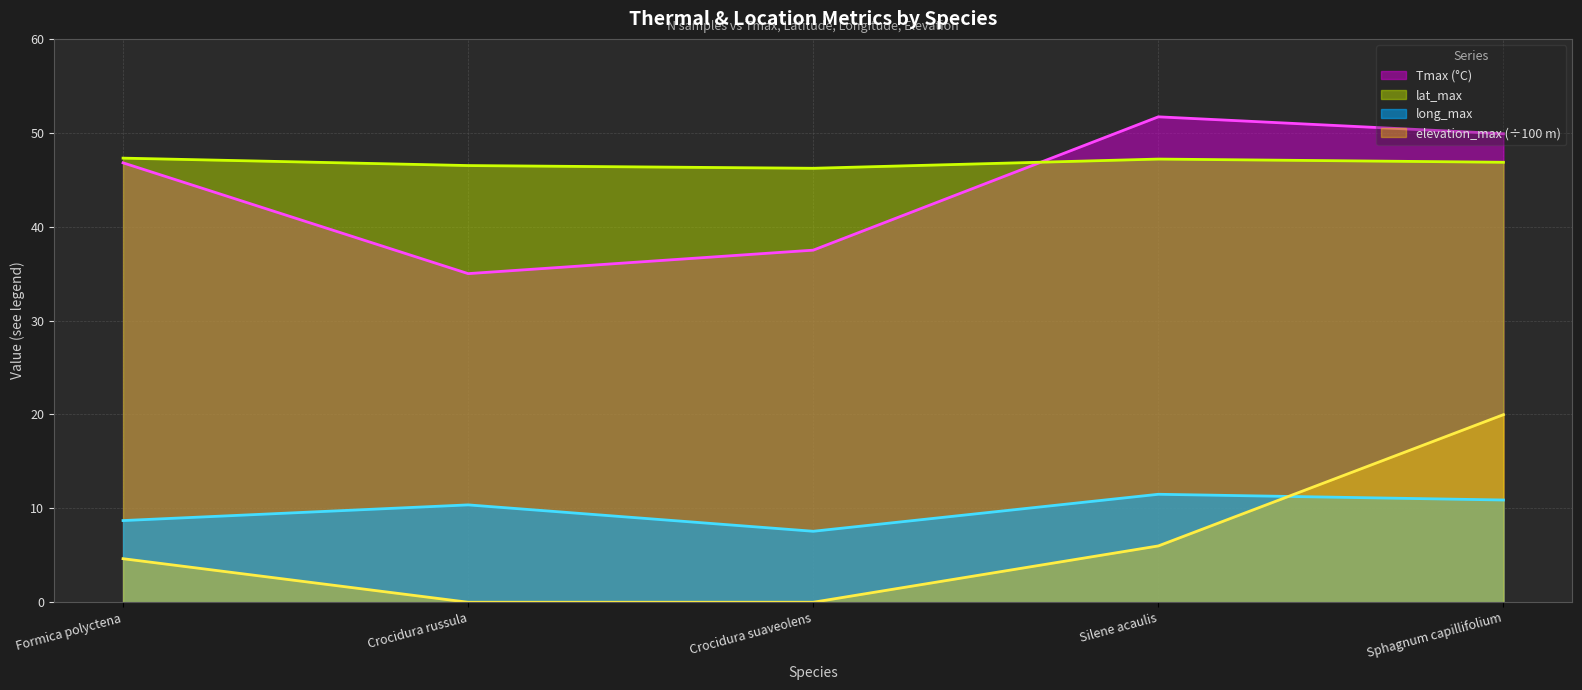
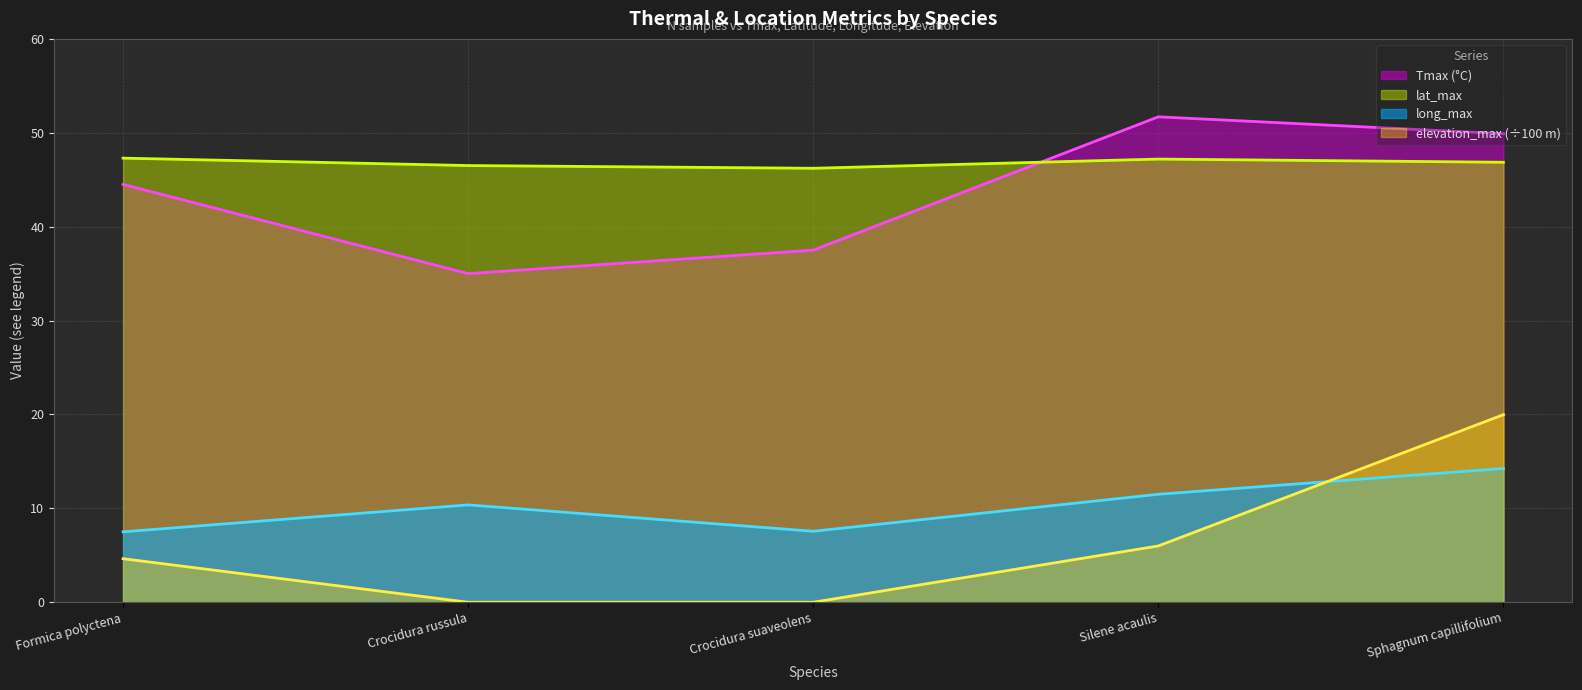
Tmax (°C), Formica polyctena: 47 -> 45
long_max, Formica polyctena: 9 -> 8
long_max, Sphagnum capillifolium: 11 -> 14
